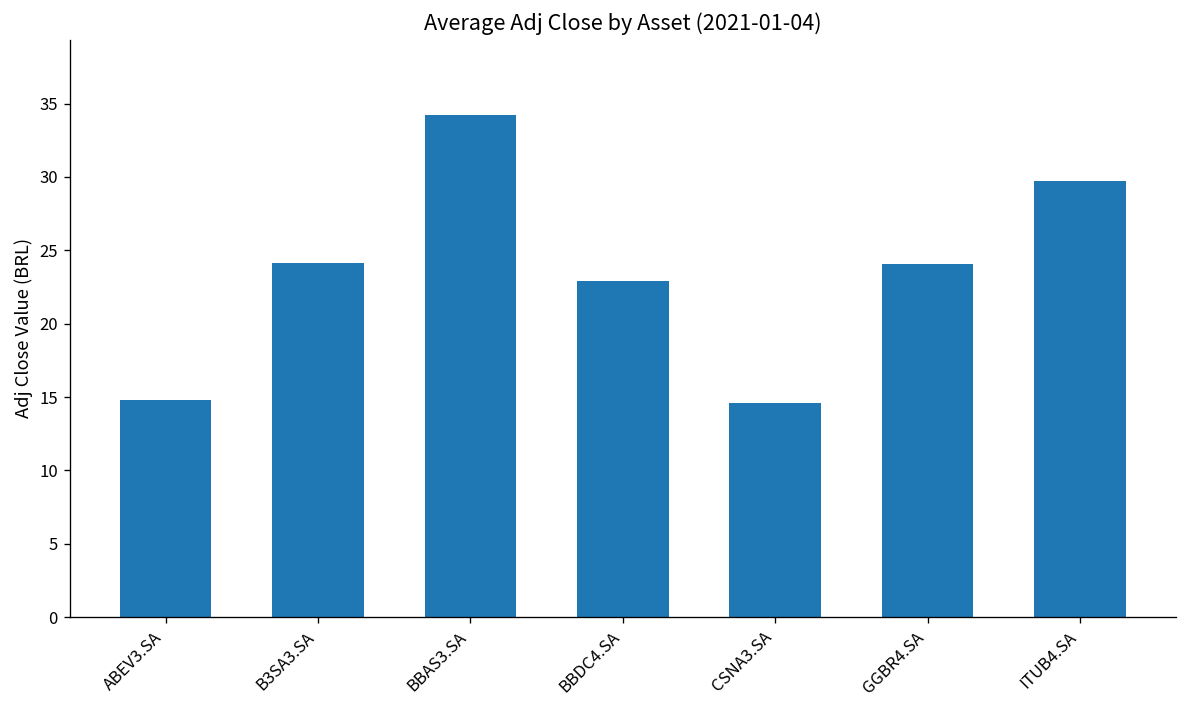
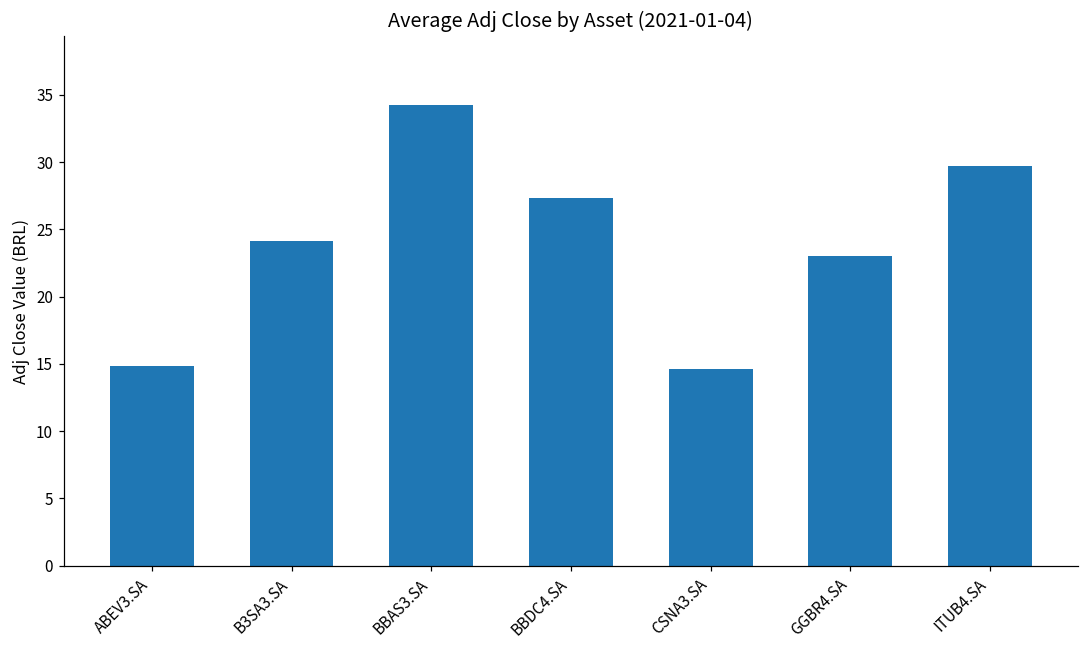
BBDC4.SA: 22.9 -> 27.4
GGBR4.SA: 24.1 -> 23.0
